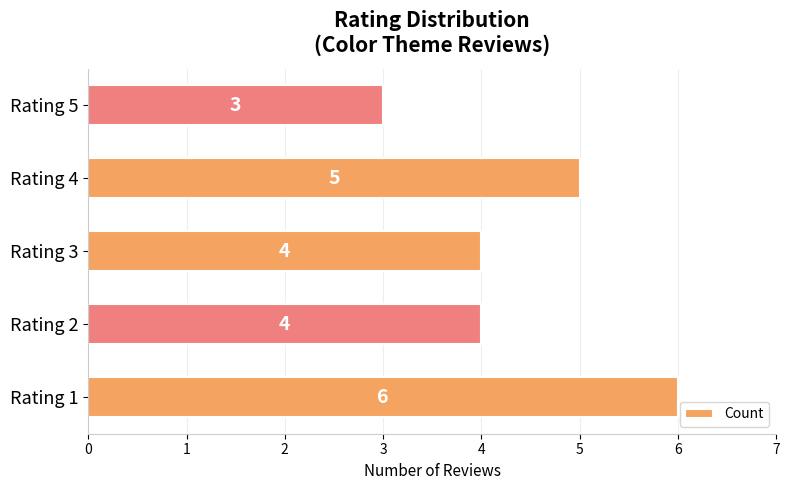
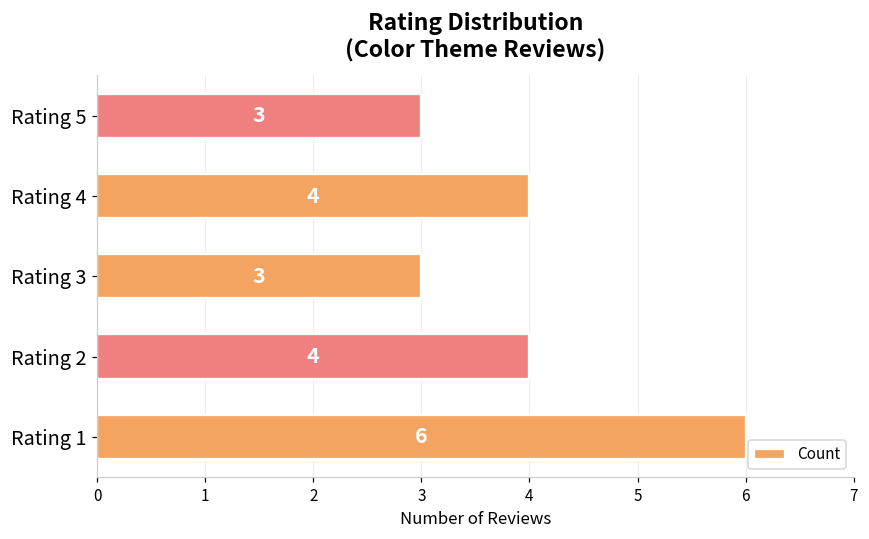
Rating 4: 5 -> 4
Rating 3: 4 -> 3
